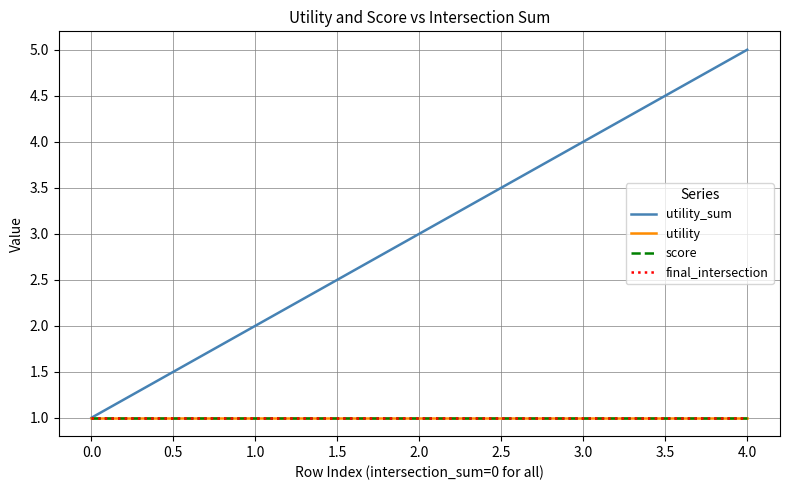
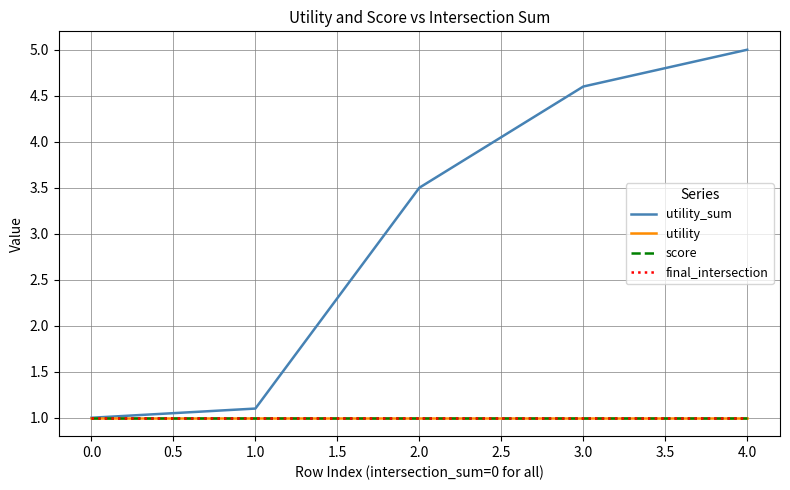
utility_sum, 1.0: 2.0 -> 1.1
utility_sum, 2.0: 3.0 -> 3.5
utility_sum, 3.0: 4.0 -> 4.6
